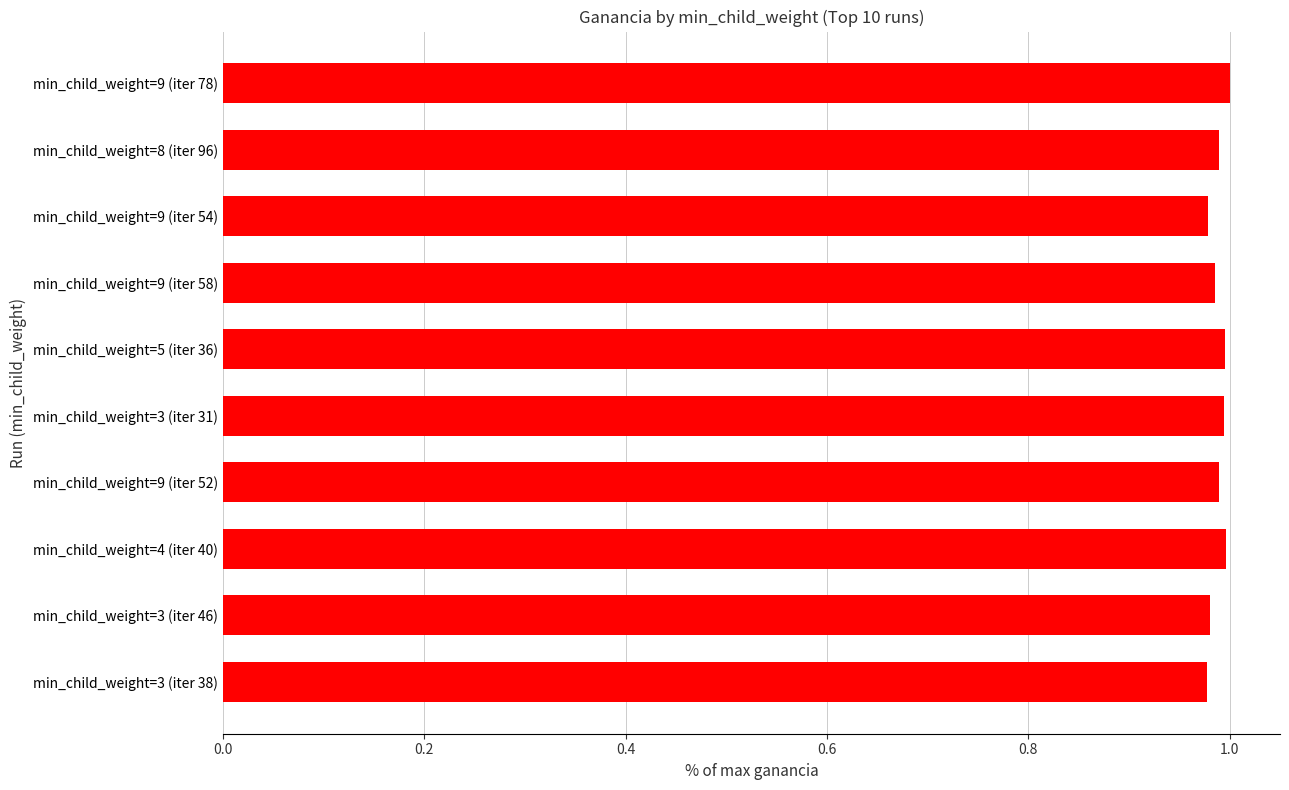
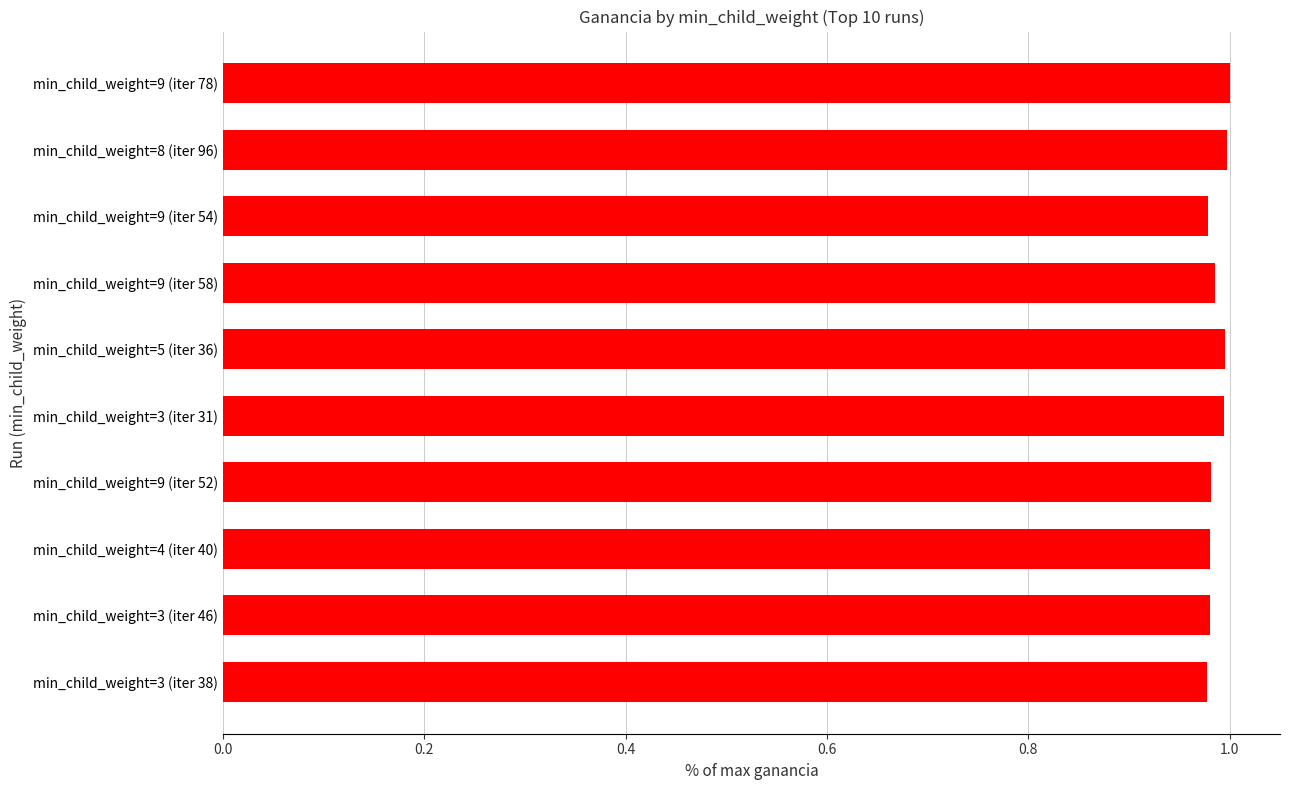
min_child_weight=8 (iter 96): 0.989 -> 0.997
min_child_weight=9 (iter 52): 0.989 -> 0.981
min_child_weight=4 (iter 40): 0.996 -> 0.981
